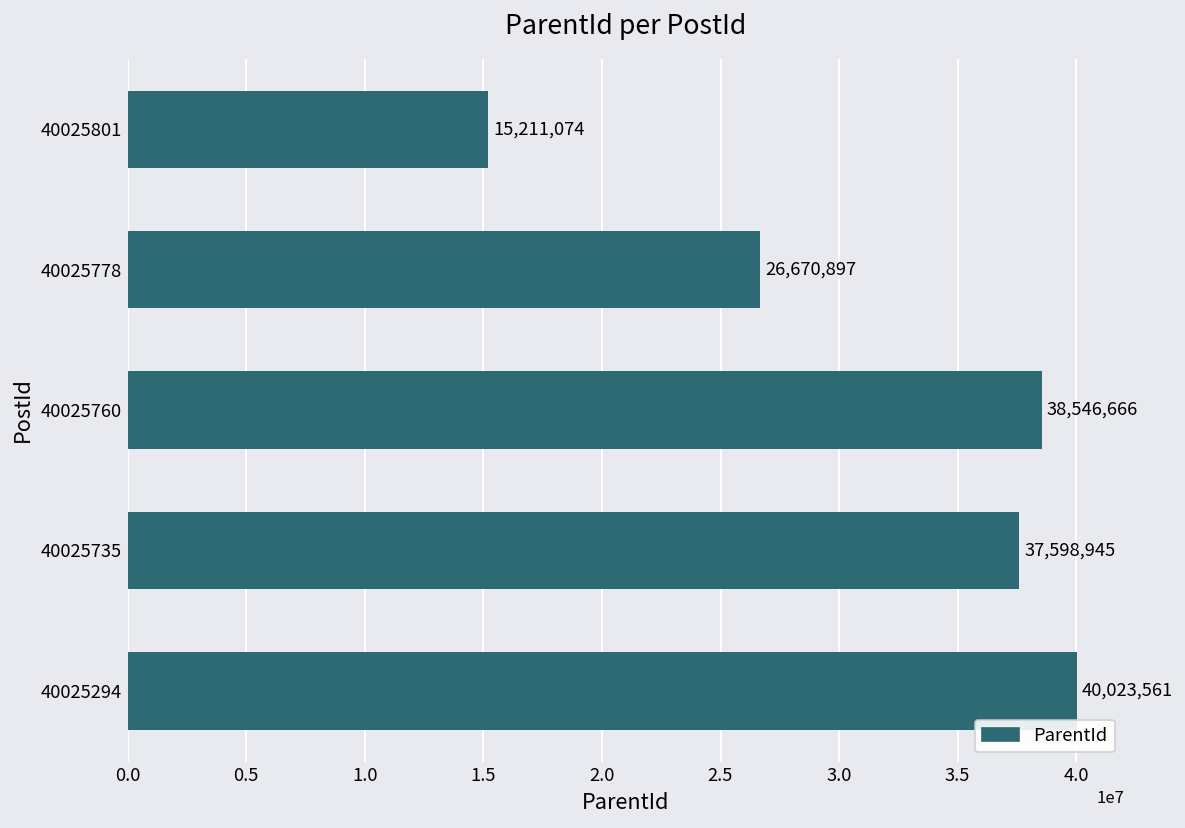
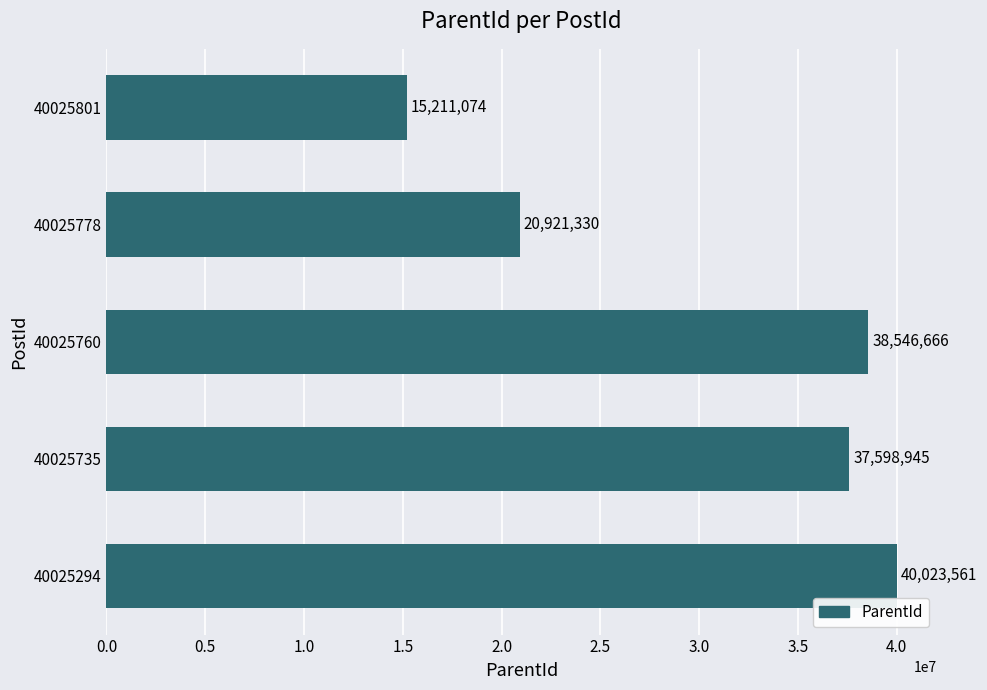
40025778: 26,670,897 -> 20,921,330
